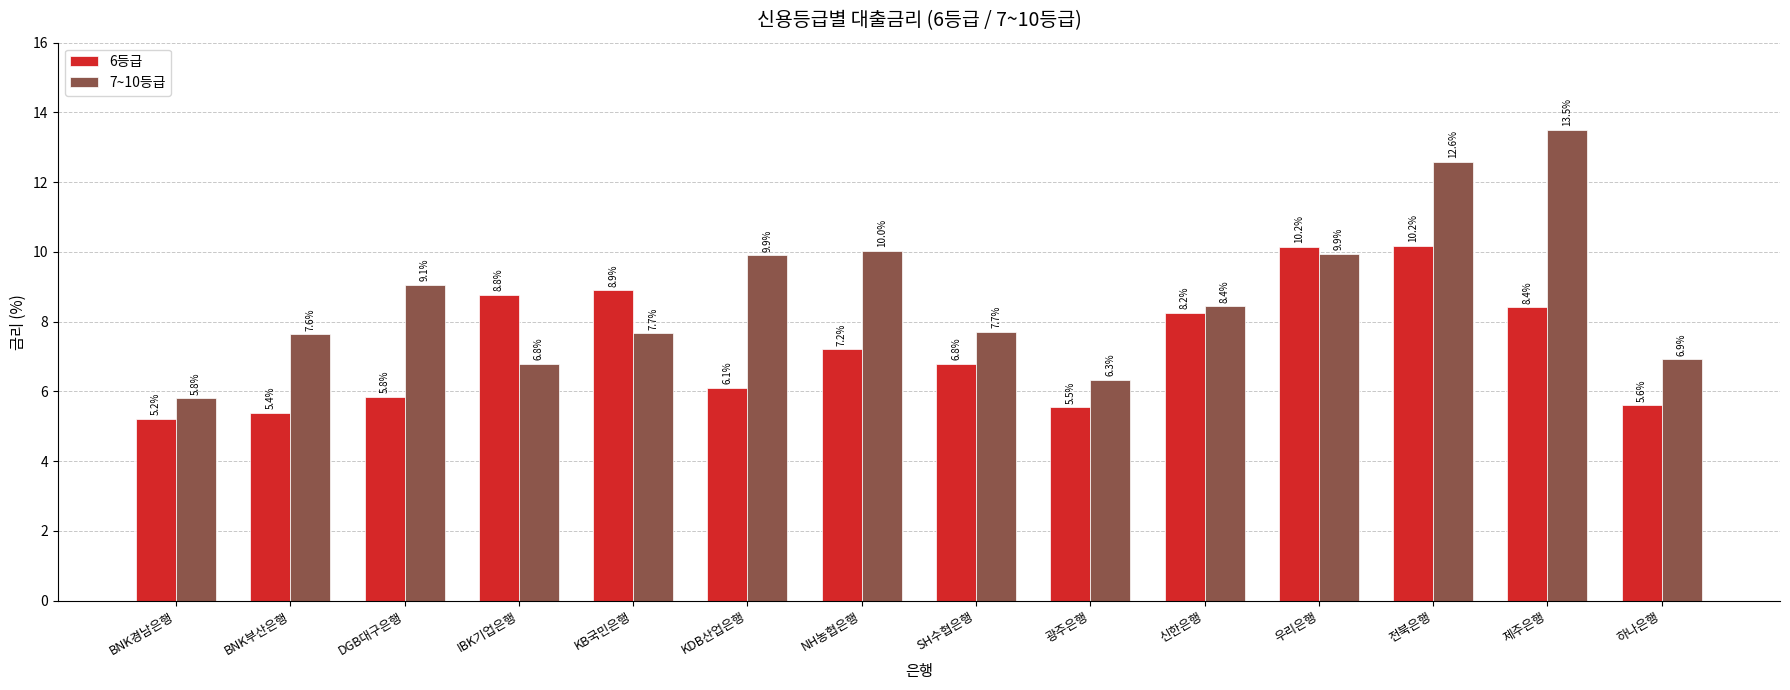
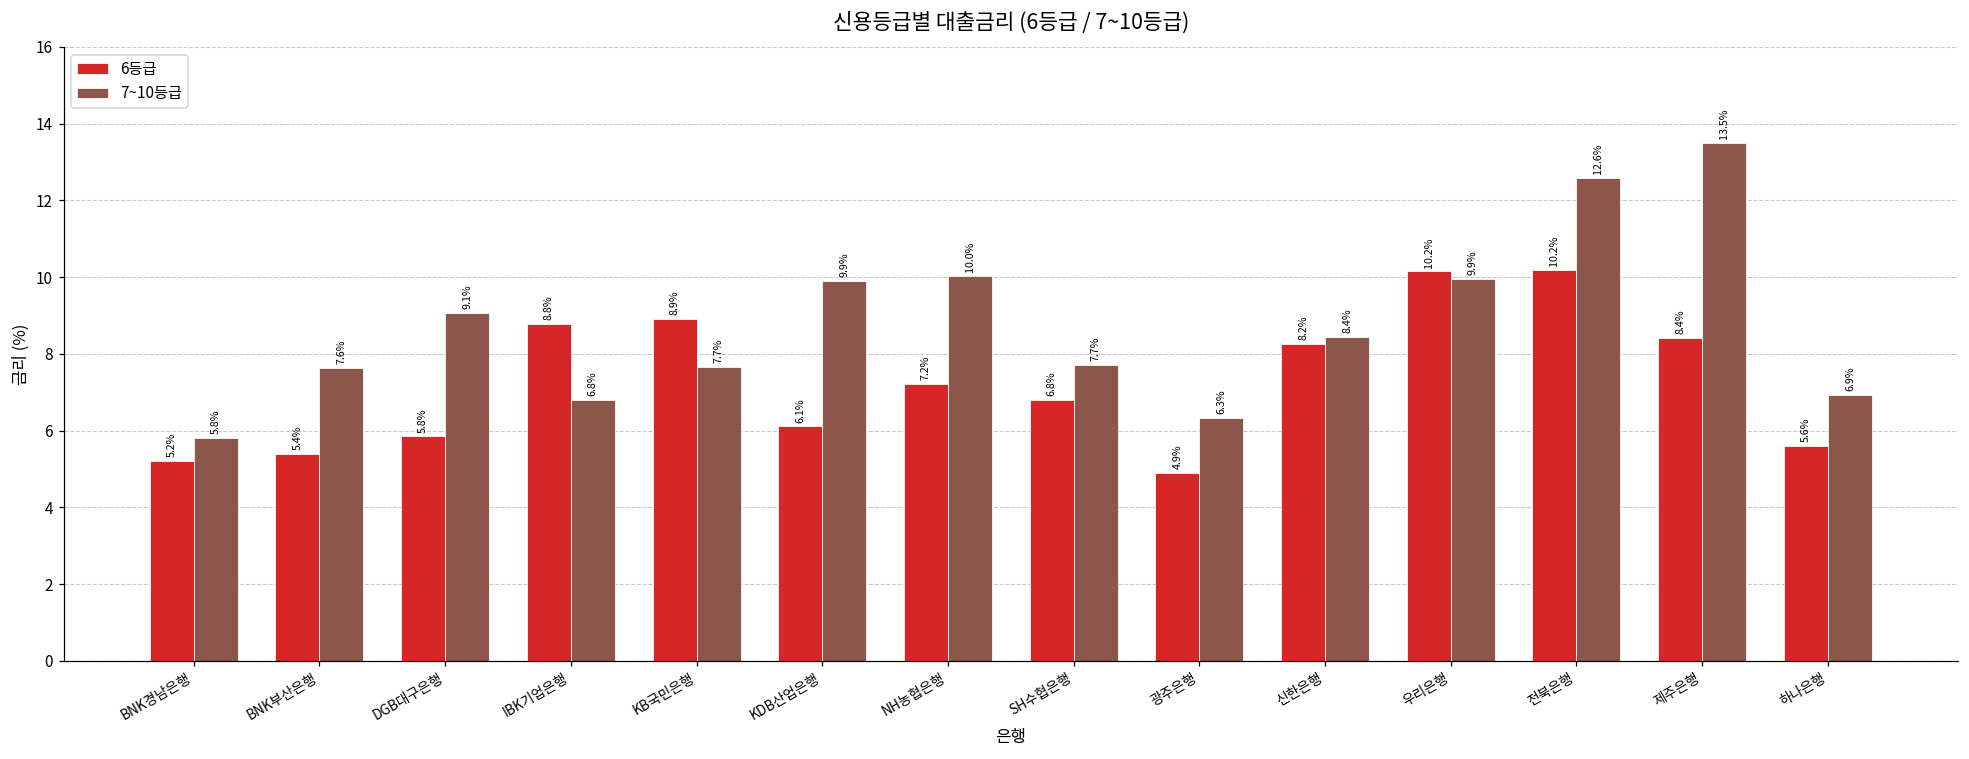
6등급, 광주은행: 5.5% -> 4.9%
